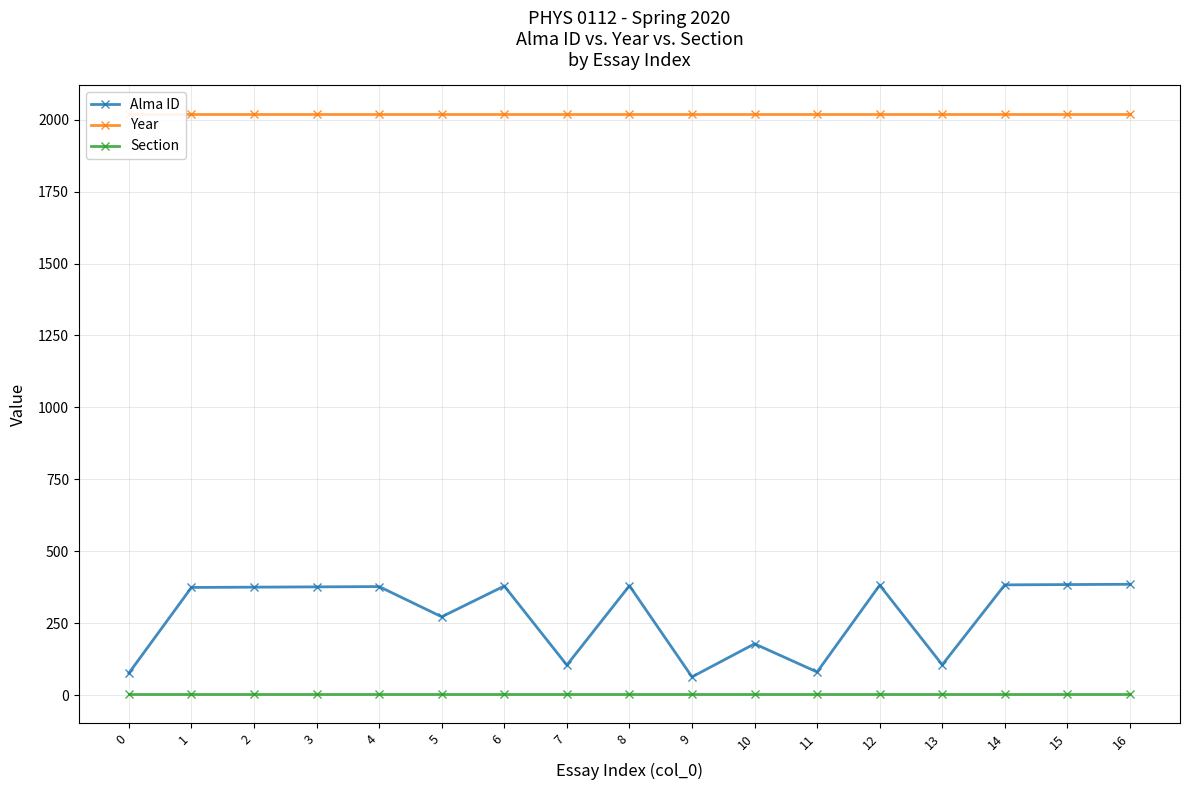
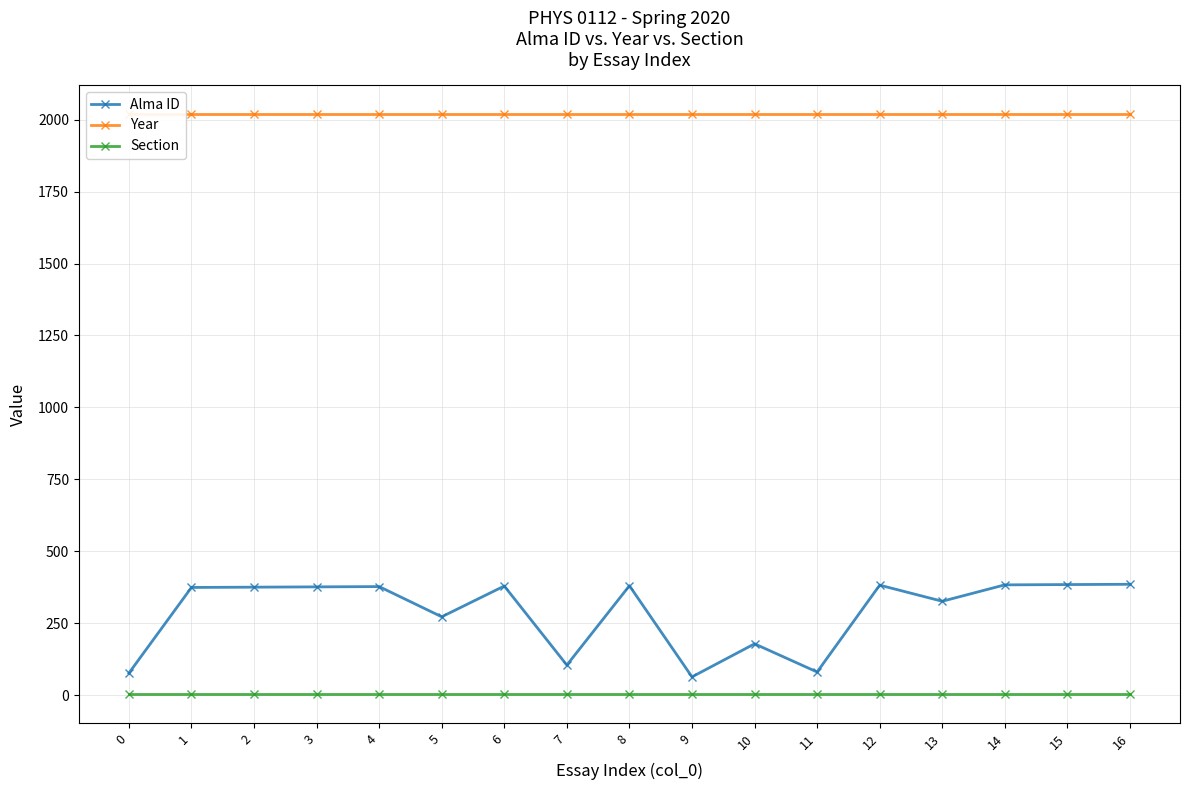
Alma ID, 13: 110 -> 330
